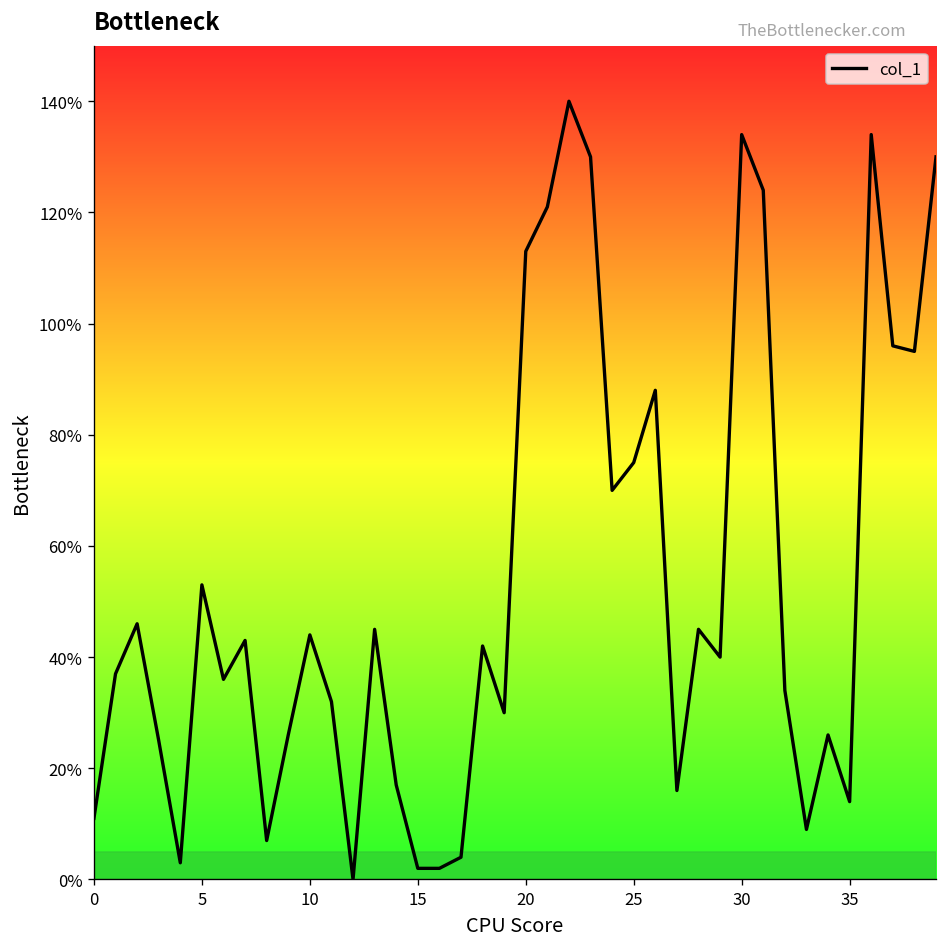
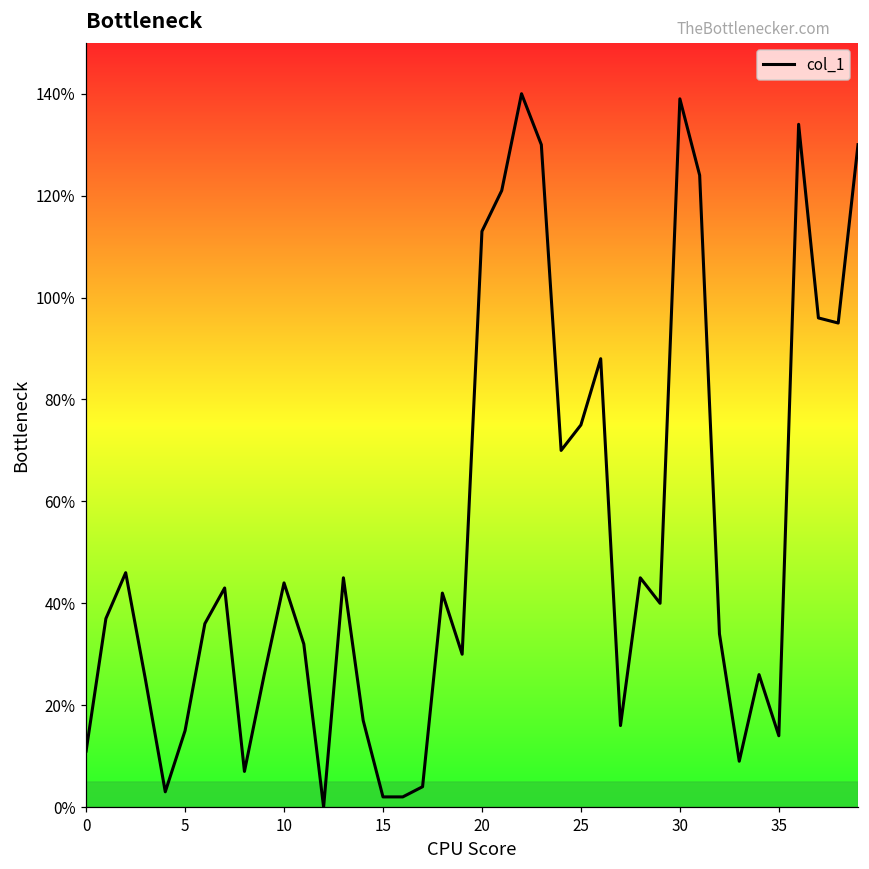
5: 53% -> 15%
30: 134% -> 139%
